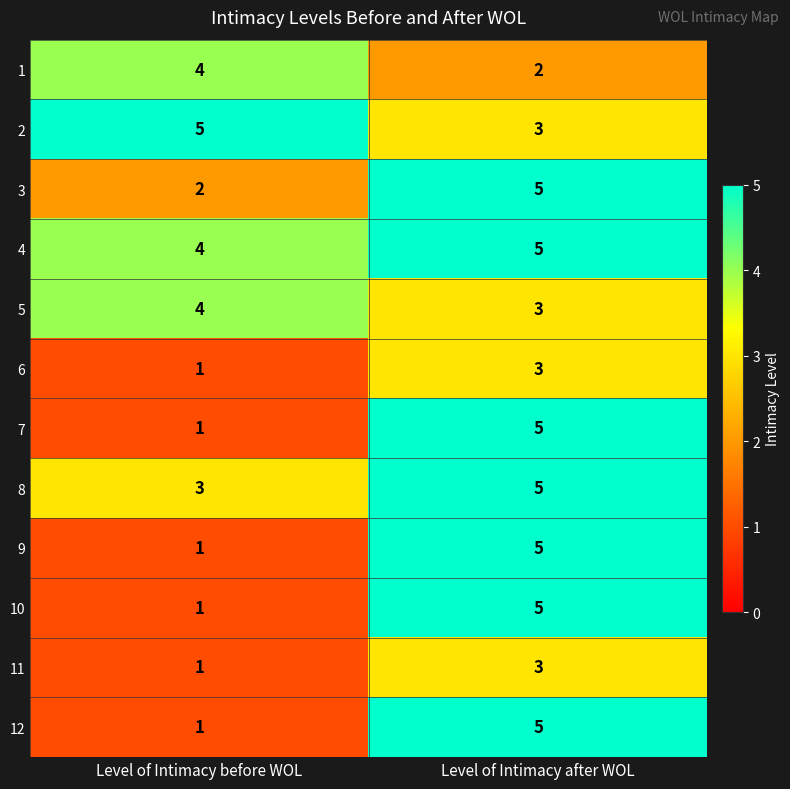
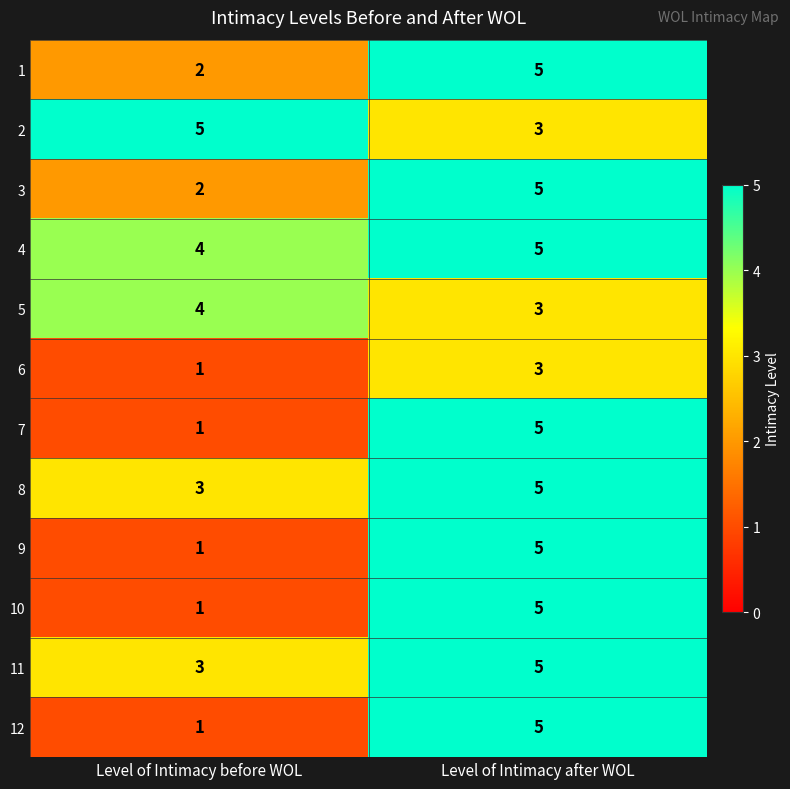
1, Level of Intimacy before WOL: 4 -> 2
1, Level of Intimacy after WOL: 2 -> 5
11, Level of Intimacy before WOL: 1 -> 3
11, Level of Intimacy after WOL: 3 -> 5
